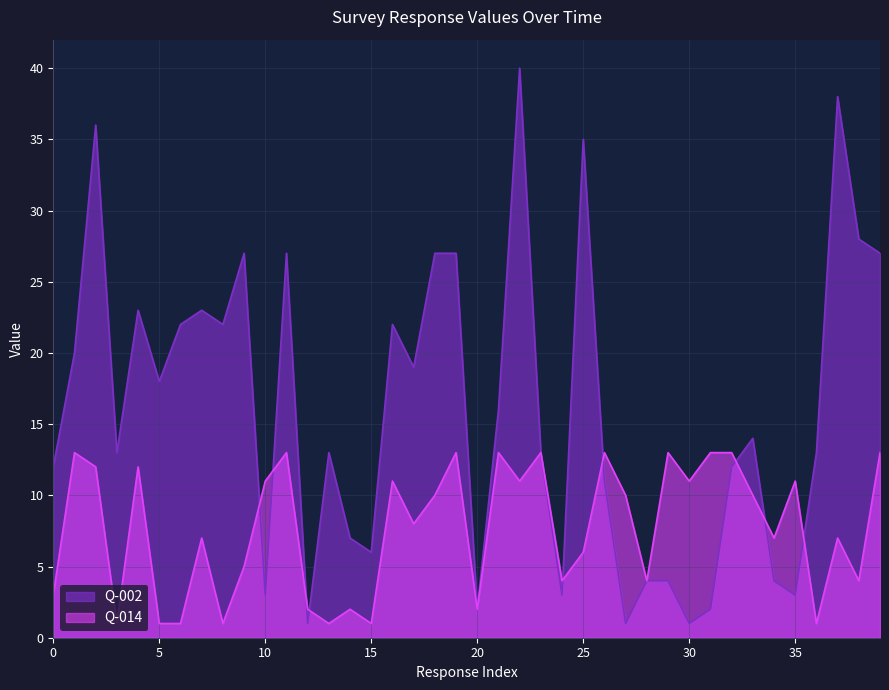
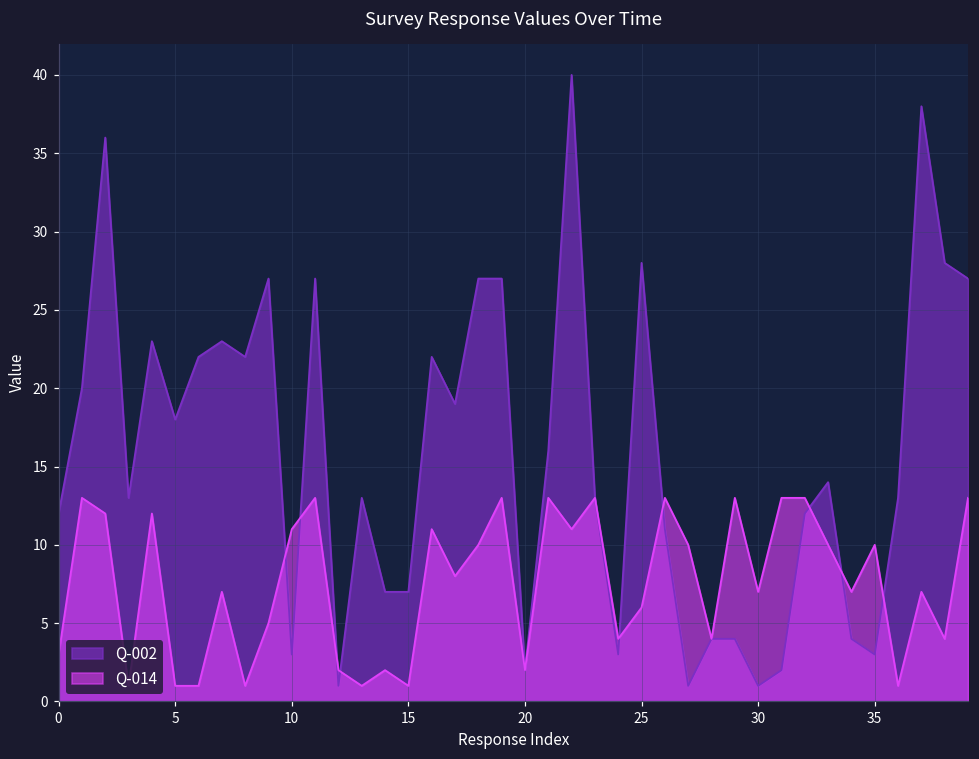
Q-002, 15: 6 -> 7
Q-002, 25: 35 -> 28
Q-014, 30: 11 -> 7
Q-014, 35: 11 -> 10
